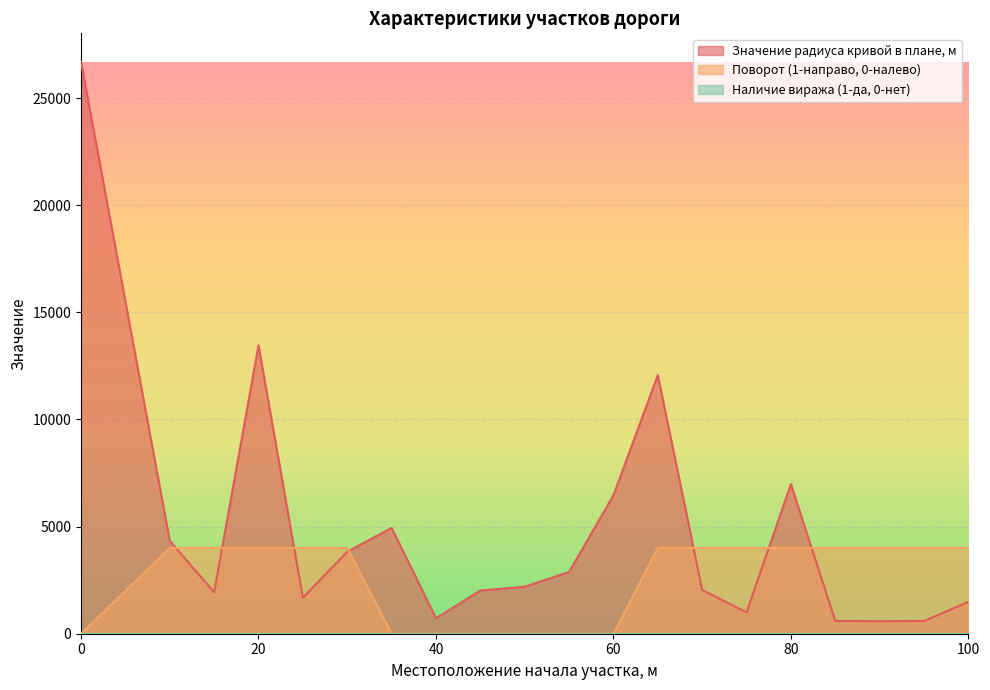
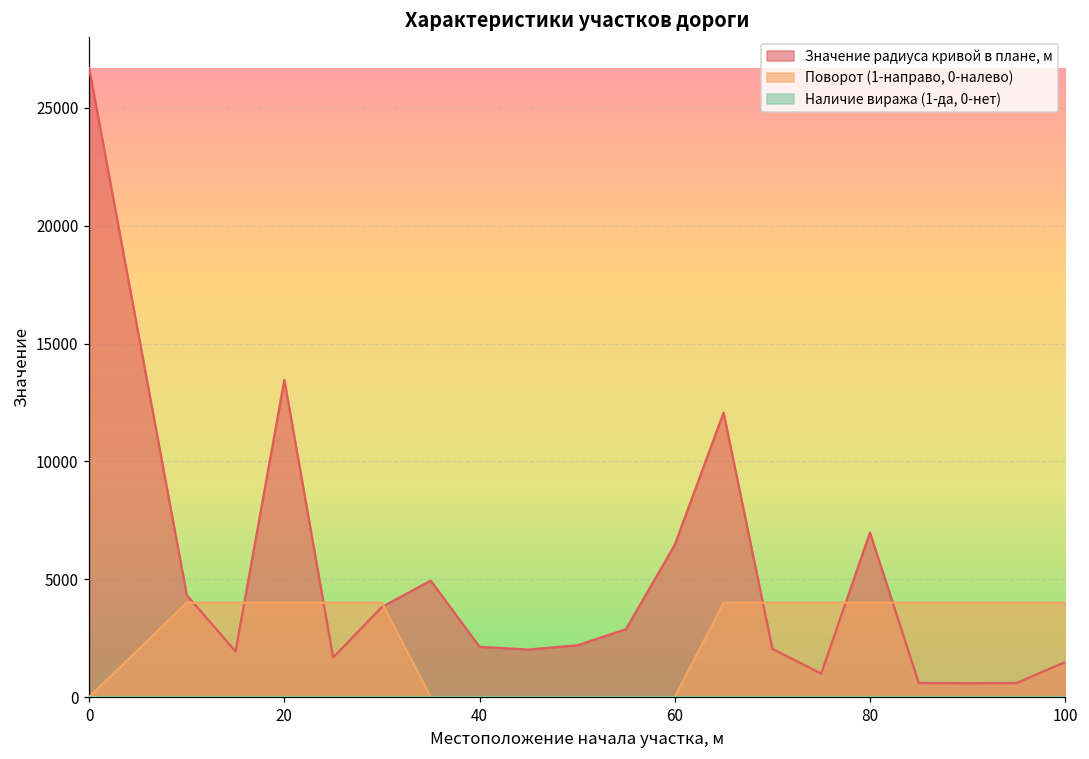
Значение радиуса кривой в плане, м, 40: 700 -> 2100
